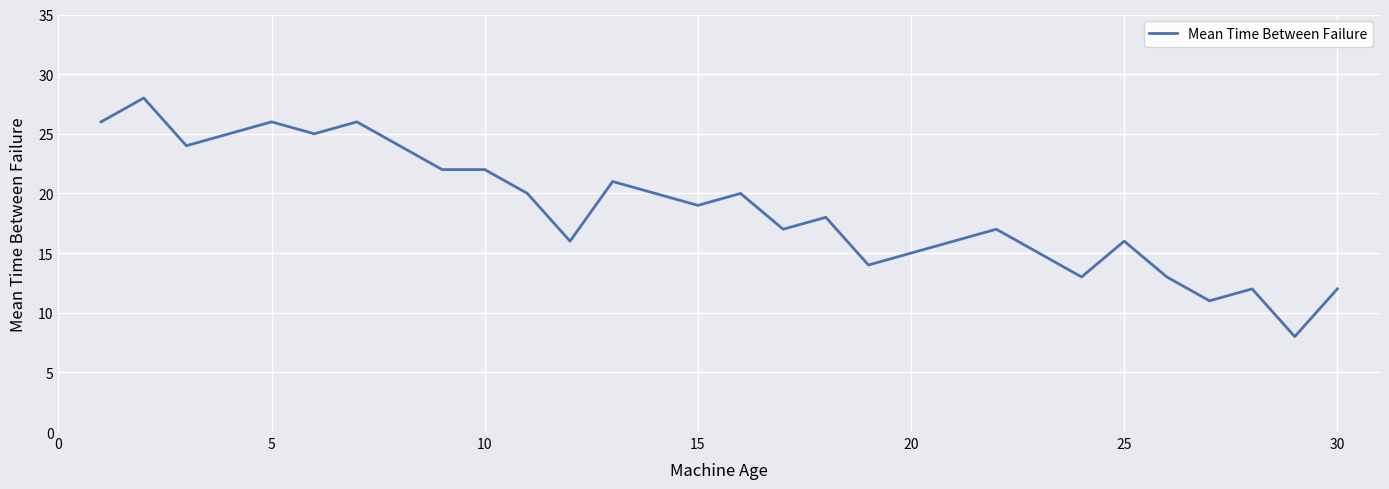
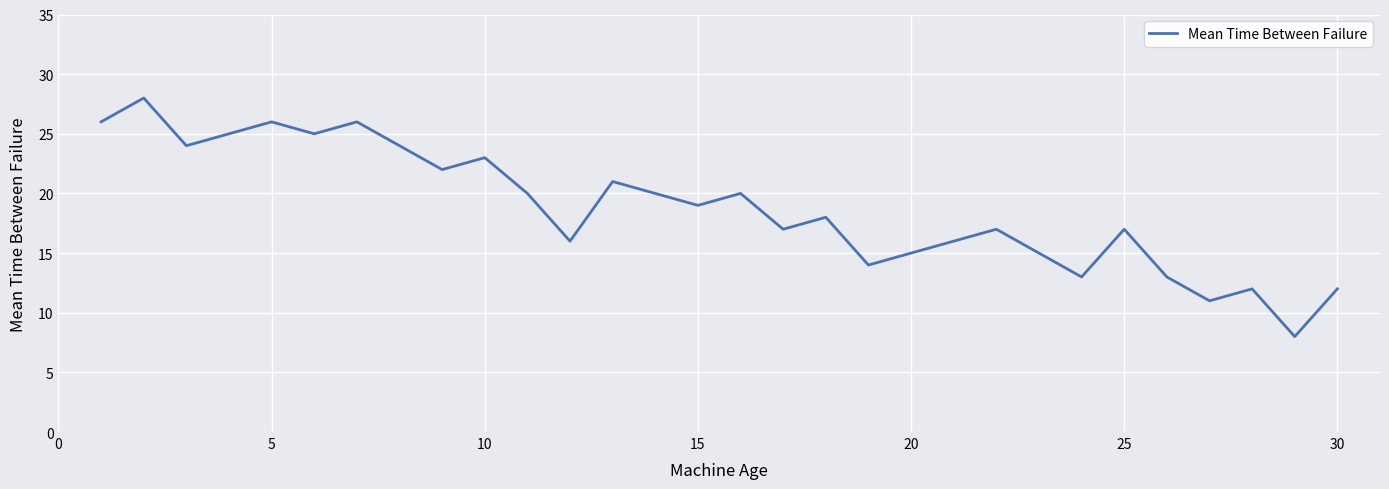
10: 22 -> 23
25: 16 -> 17
